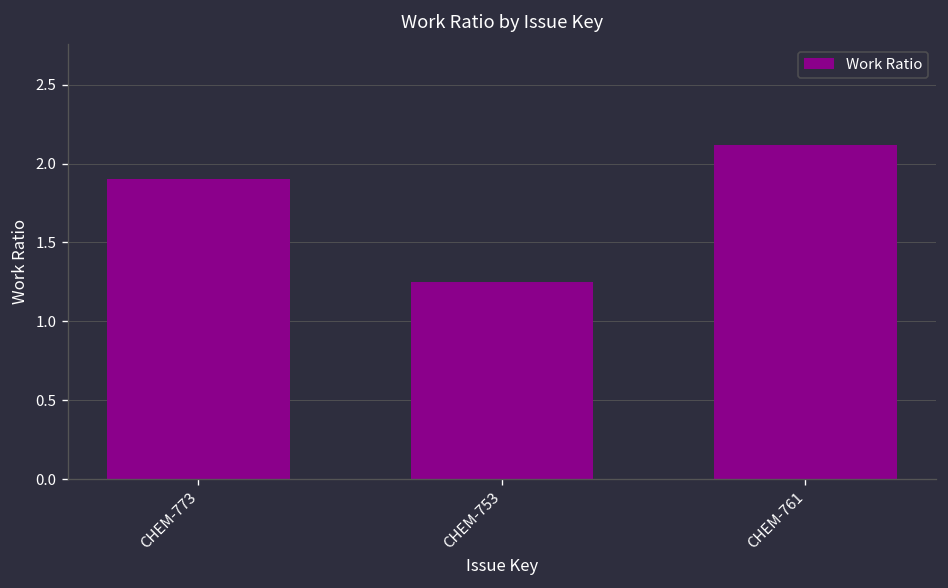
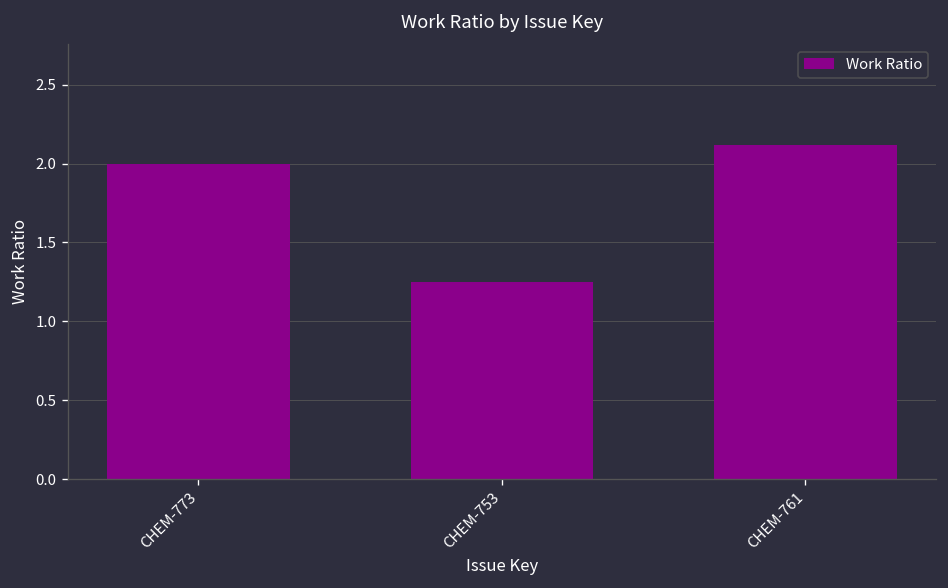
CHEM-773: 1.9 -> 2.0
